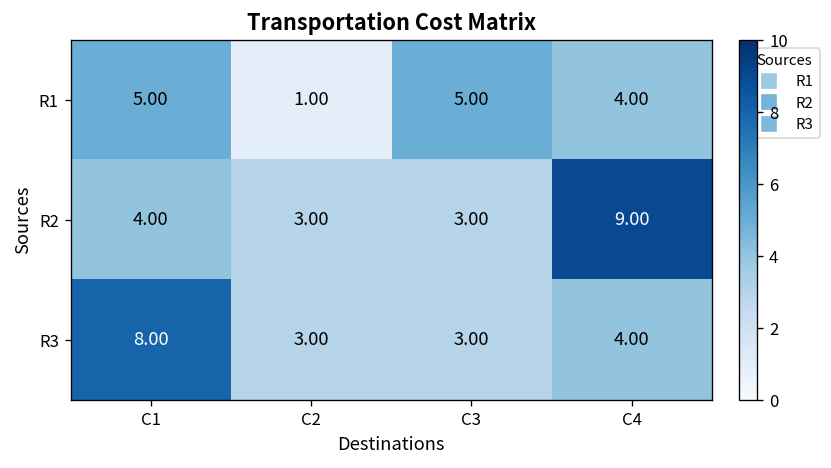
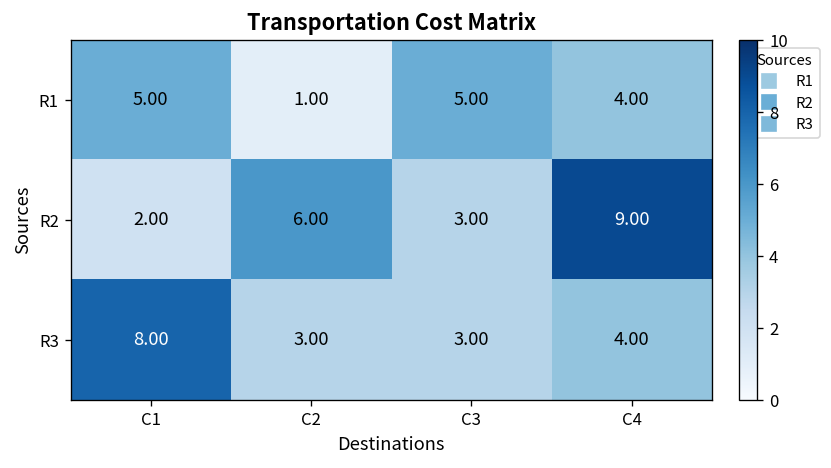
R2, C1: 4.00 -> 2.00
R2, C2: 3.00 -> 6.00
